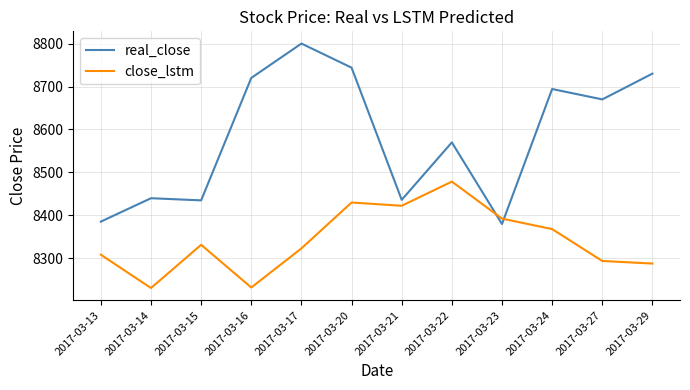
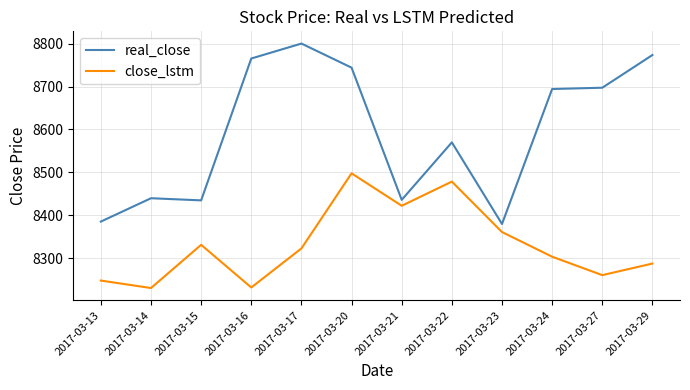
close_lstm, 2017-03-13: 8310 -> 8250
real_close, 2017-03-16: 8720 -> 8770
close_lstm, 2017-03-20: 8430 -> 8500
close_lstm, 2017-03-23: 8390 -> 8360
close_lstm, 2017-03-24: 8370 -> 8300
real_close, 2017-03-27: 8670 -> 8700
close_lstm, 2017-03-27: 8290 -> 8260
real_close, 2017-03-29: 8730 -> 8770
